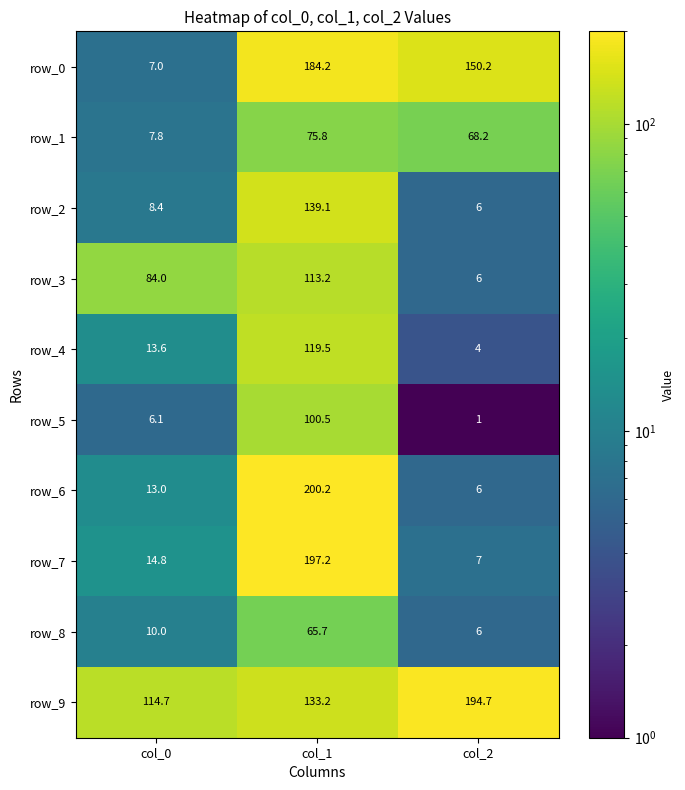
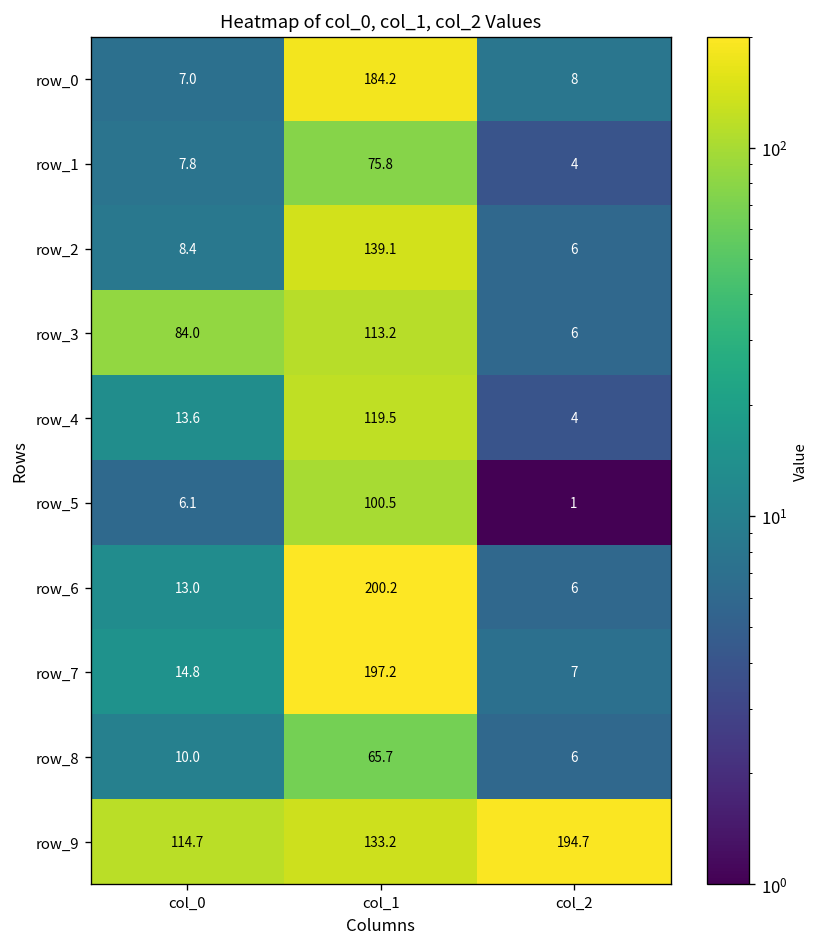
row_0, col_2: 150.2 -> 8
row_1, col_2: 68.2 -> 4
